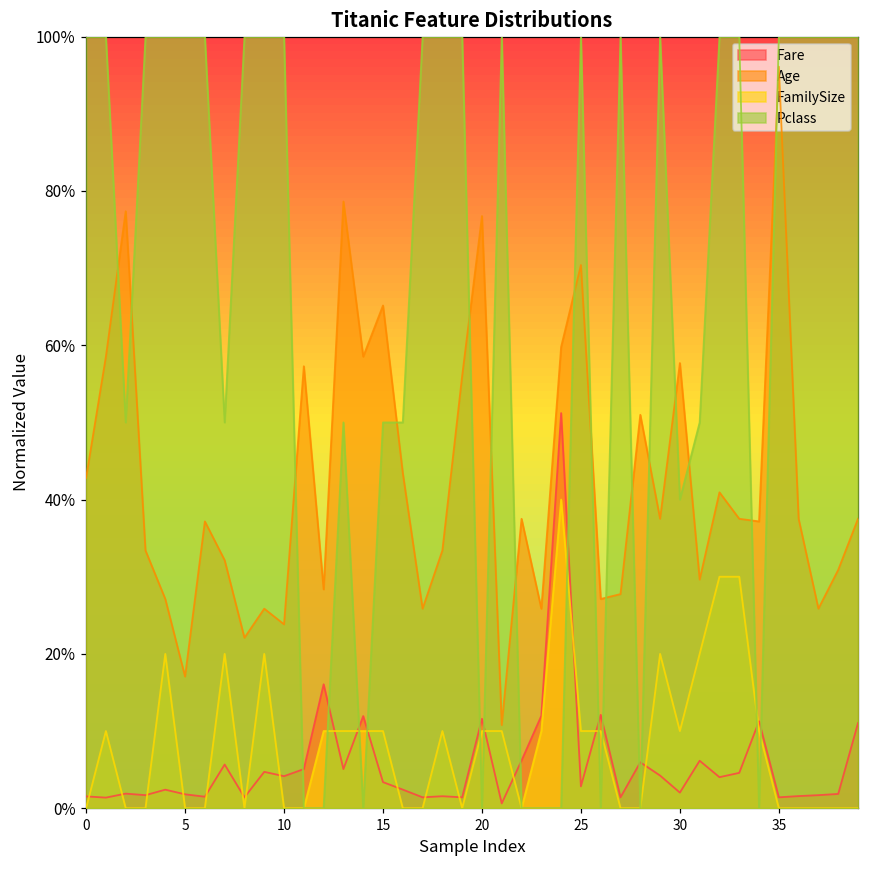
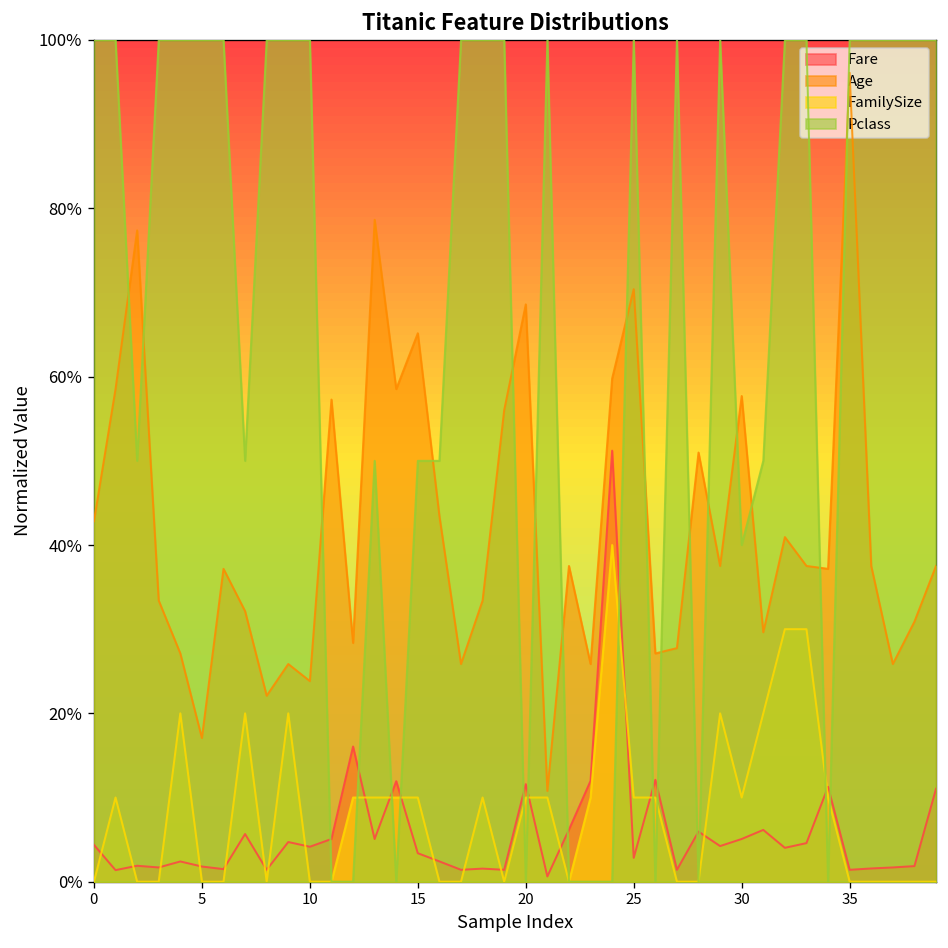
Fare, 0: 2% -> 4%
Age, 20: 77% -> 69%
Fare, 30: 2% -> 5%
